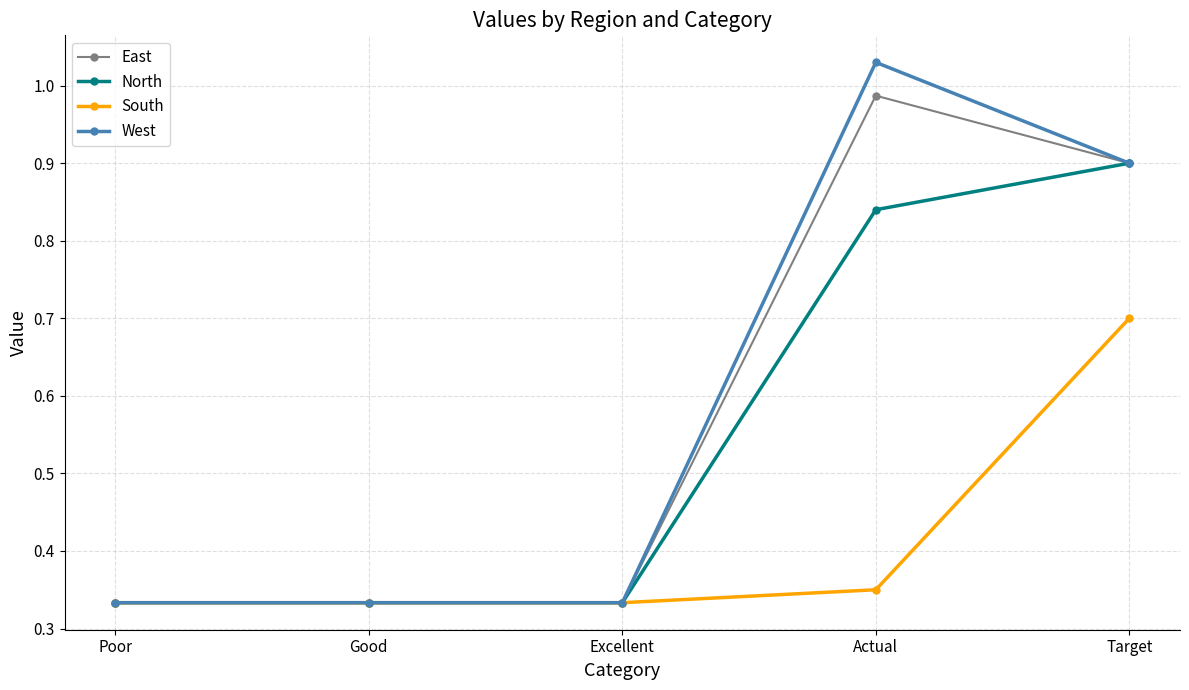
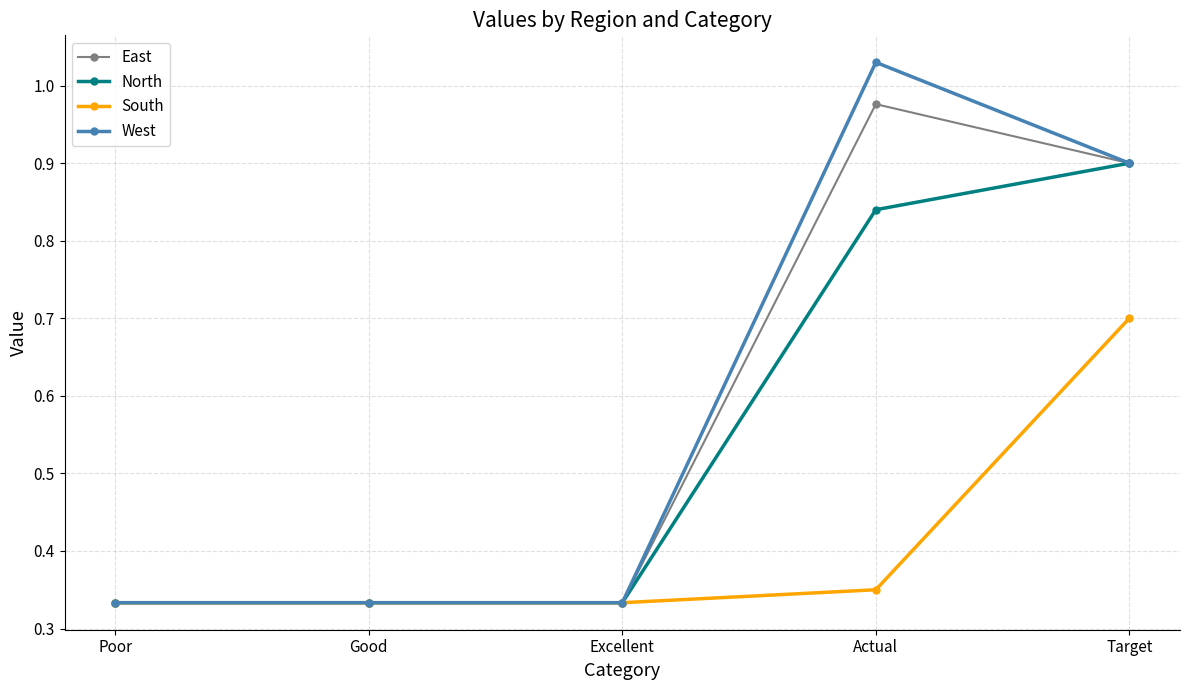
East, Actual: 0.99 -> 0.98
